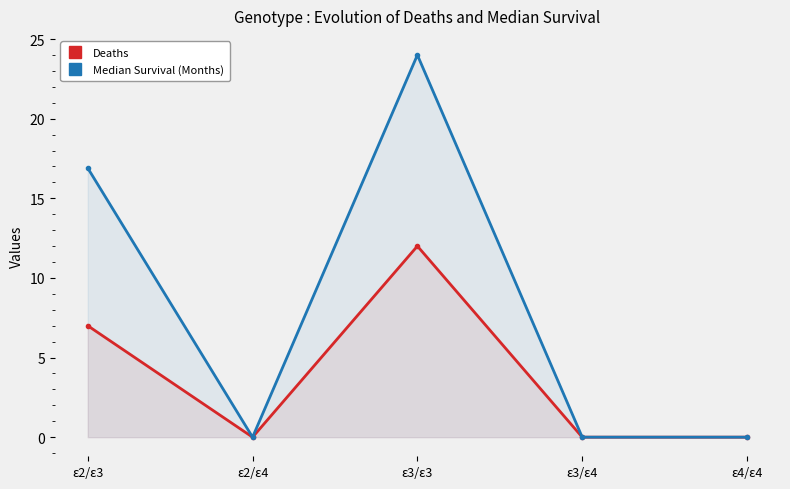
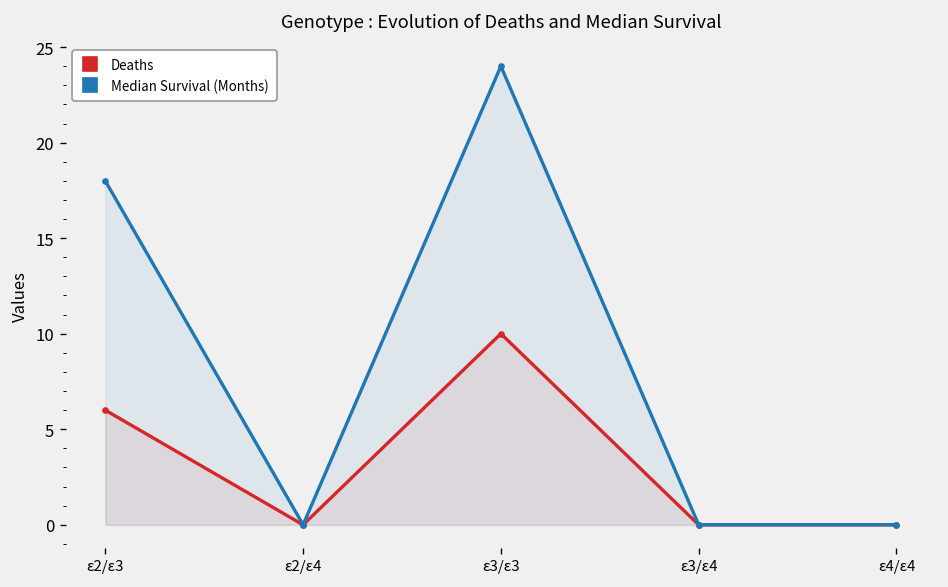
Deaths, ε2/ε3: 7 -> 6
Median Survival (Months), ε2/ε3: 16.9 -> 18.0
Deaths, ε3/ε3: 12 -> 10
